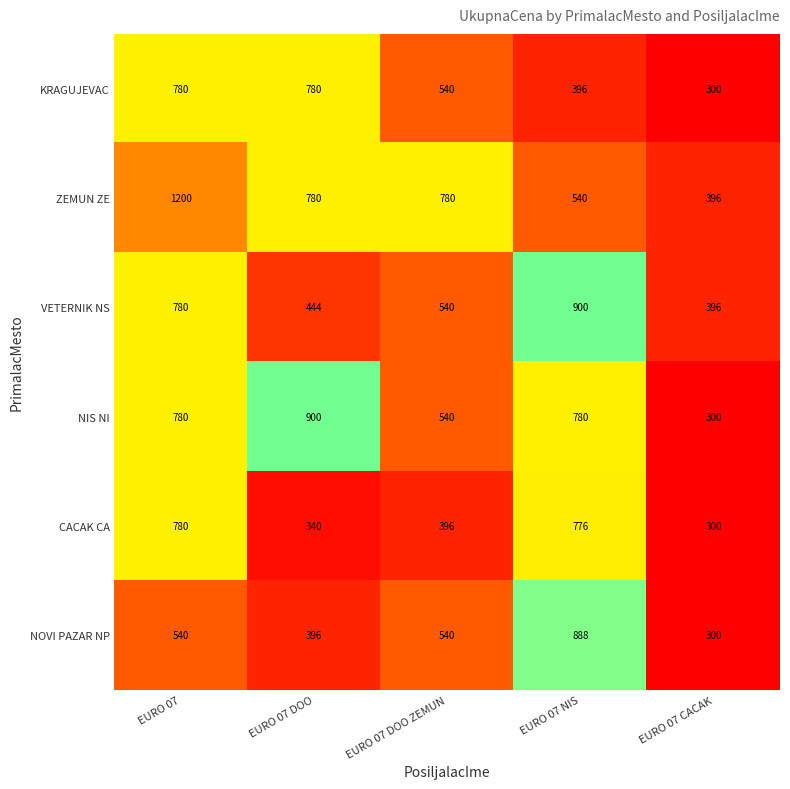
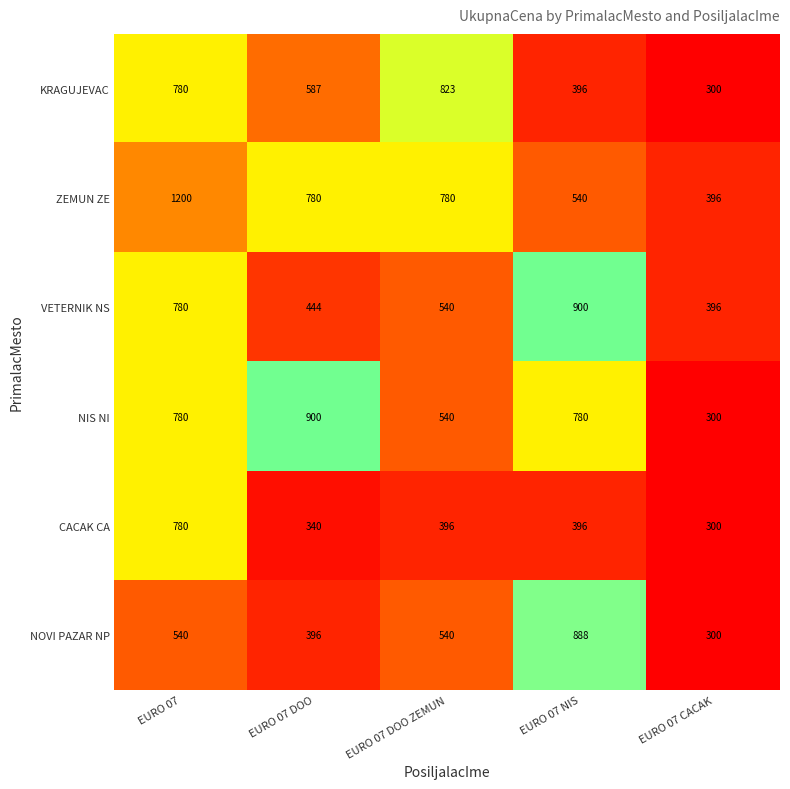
KRAGUJEVAC, EURO 07 DOO: 780 -> 587
KRAGUJEVAC, EURO 07 DOO ZEMUN: 540 -> 823
CACAK CA, EURO 07 NIS: 776 -> 396
